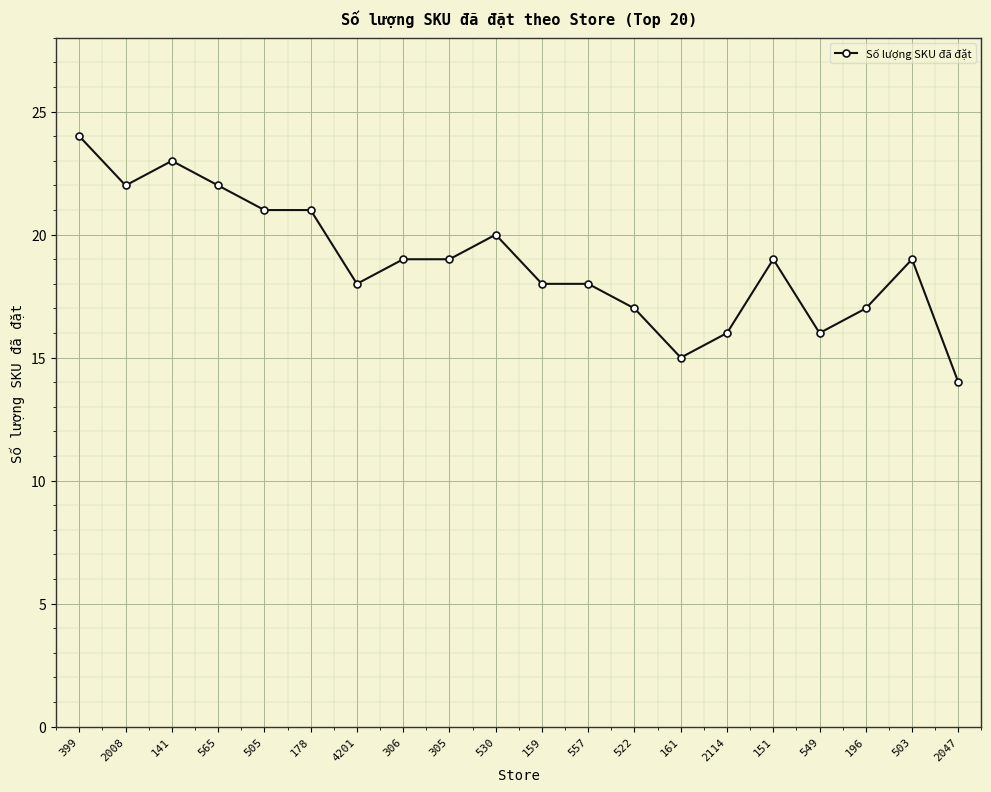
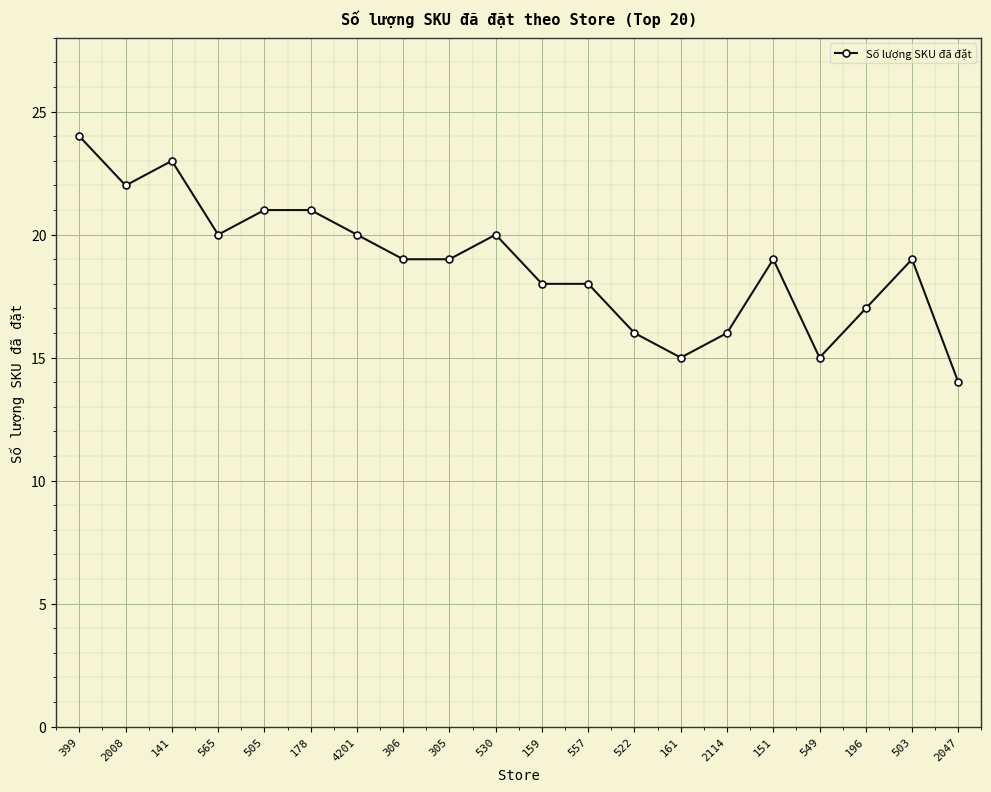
565: 22 -> 20
4201: 18 -> 20
522: 17 -> 16
549: 16 -> 15
